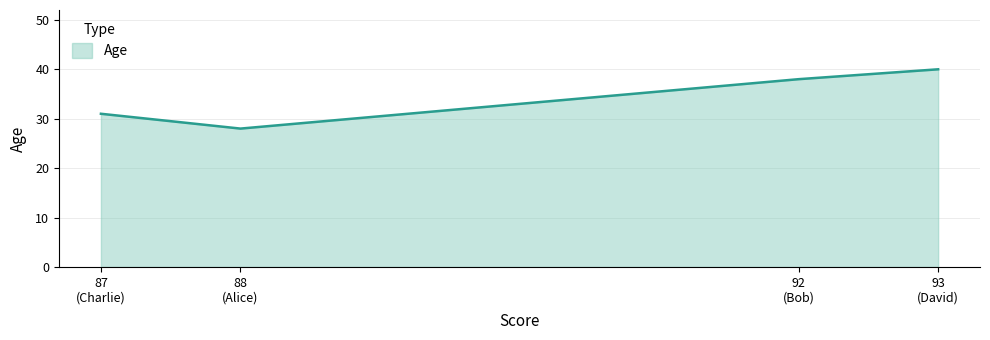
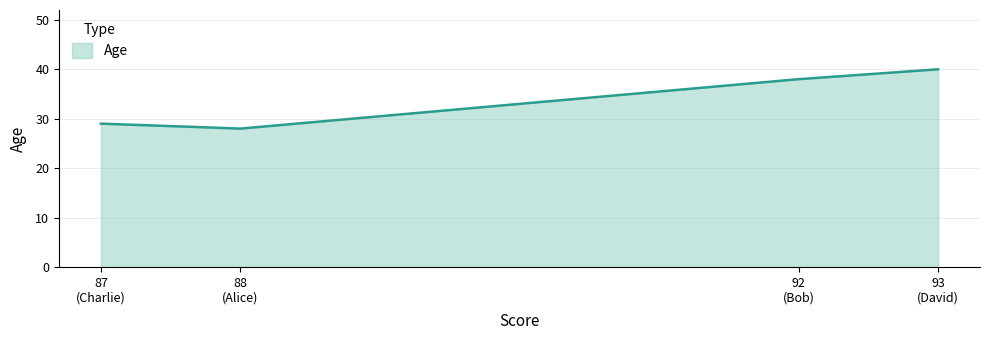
87 (Charlie): 31 -> 29
